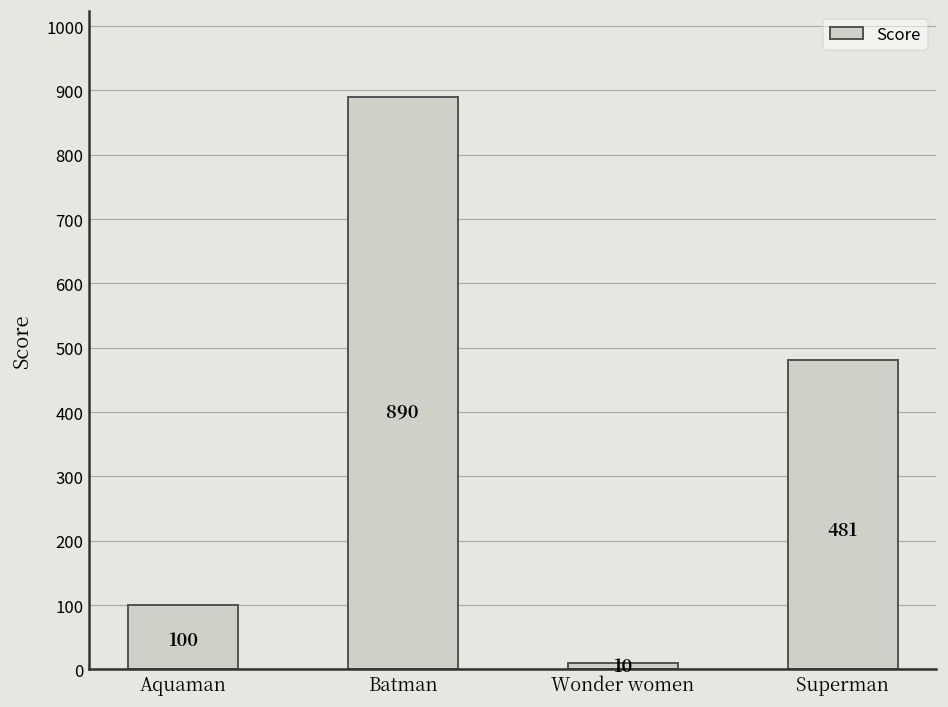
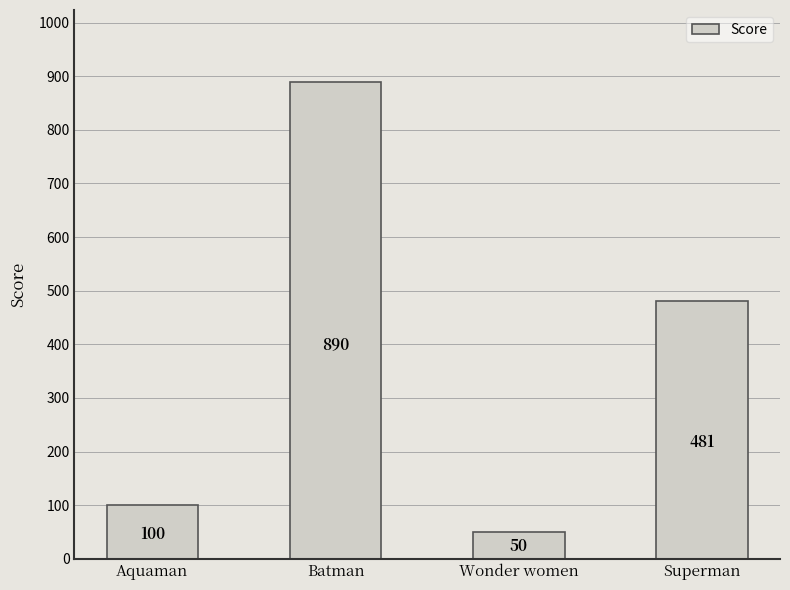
Wonder women: 10 -> 50
